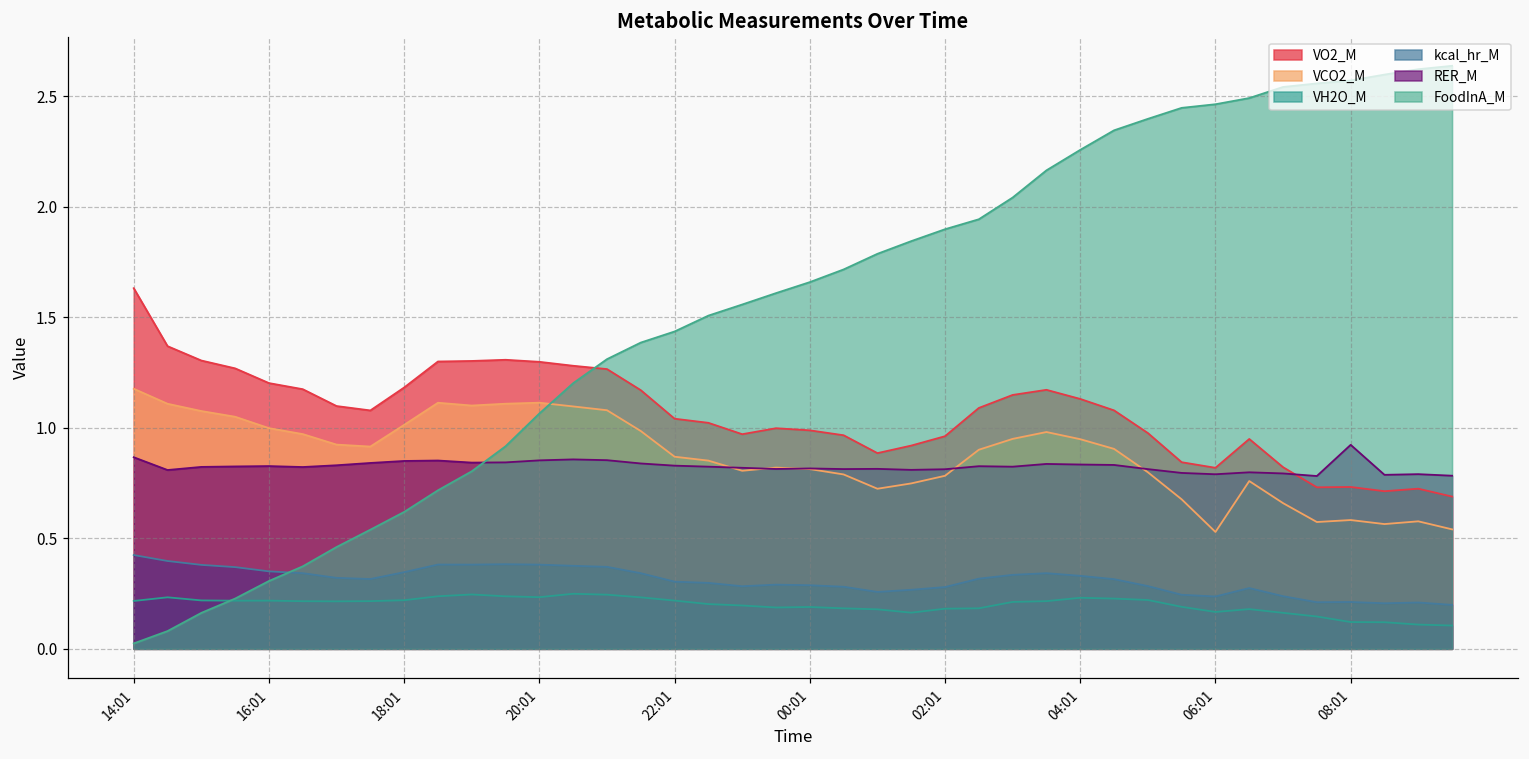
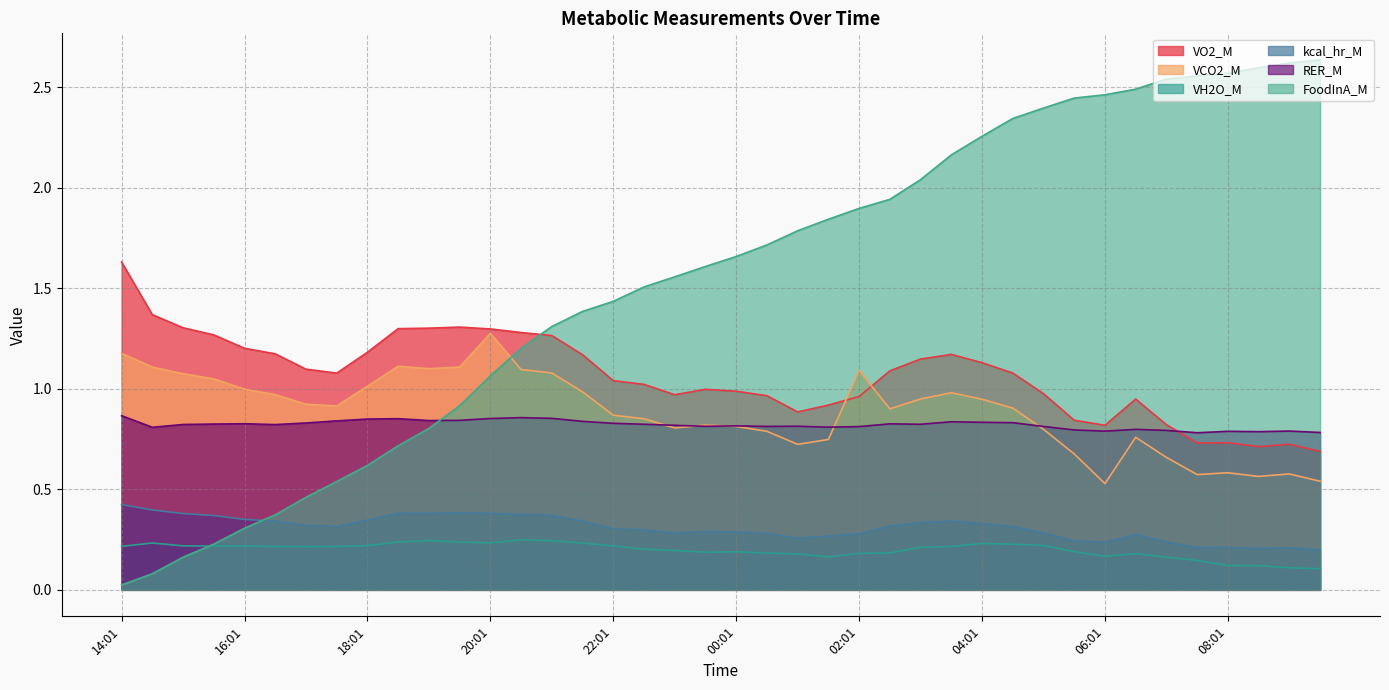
VCO2_M, 20:01: 1.11 -> 1.28
VCO2_M, 02:01: 0.78 -> 1.09
RER_M, 08:01: 0.92 -> 0.79
